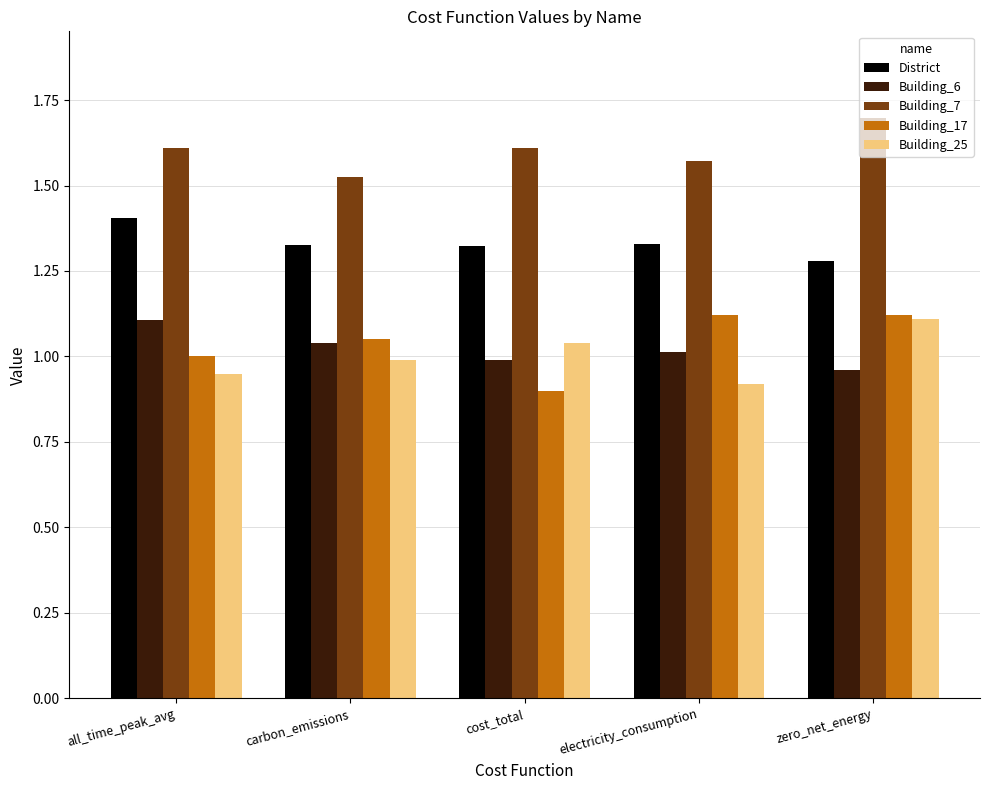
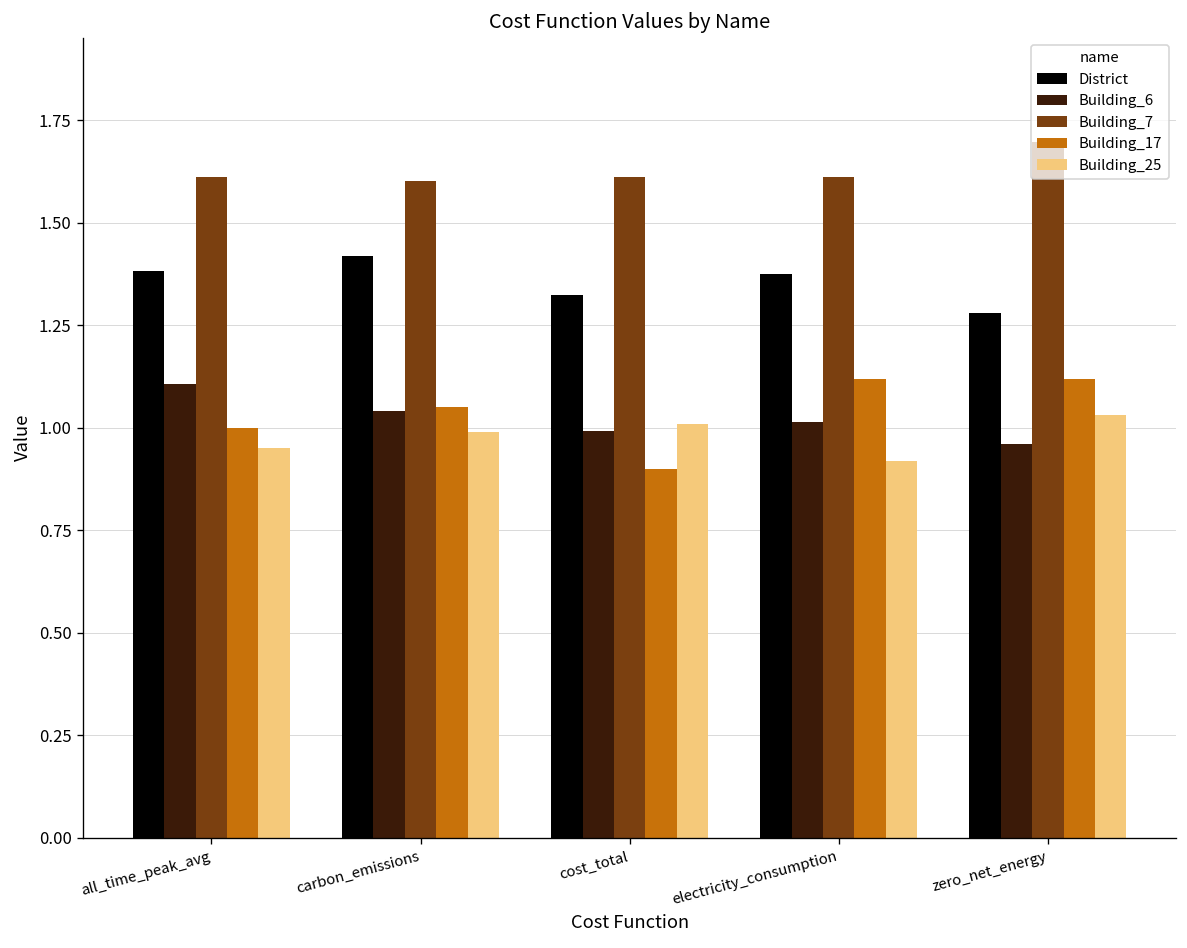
District, all_time_peak_avg: 1.41 -> 1.38
District, carbon_emissions: 1.33 -> 1.42
Building_7, carbon_emissions: 1.53 -> 1.60
Building_25, cost_total: 1.04 -> 1.01
District, electricity_consumption: 1.33 -> 1.38
Building_7, electricity_consumption: 1.57 -> 1.61
Building_25, zero_net_energy: 1.11 -> 1.03
